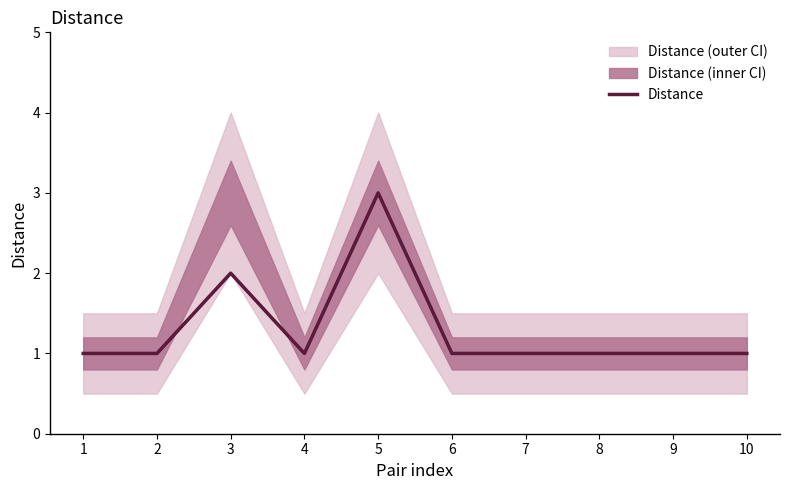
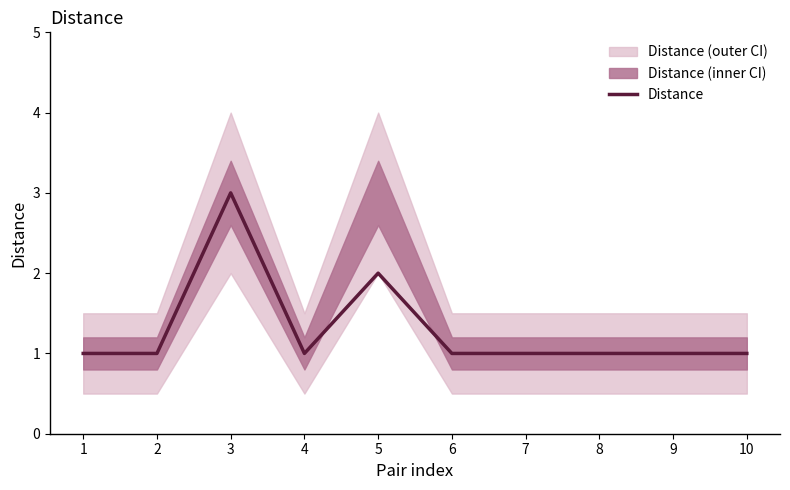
Distance, 3: 2 -> 3
Distance, 5: 3 -> 2
